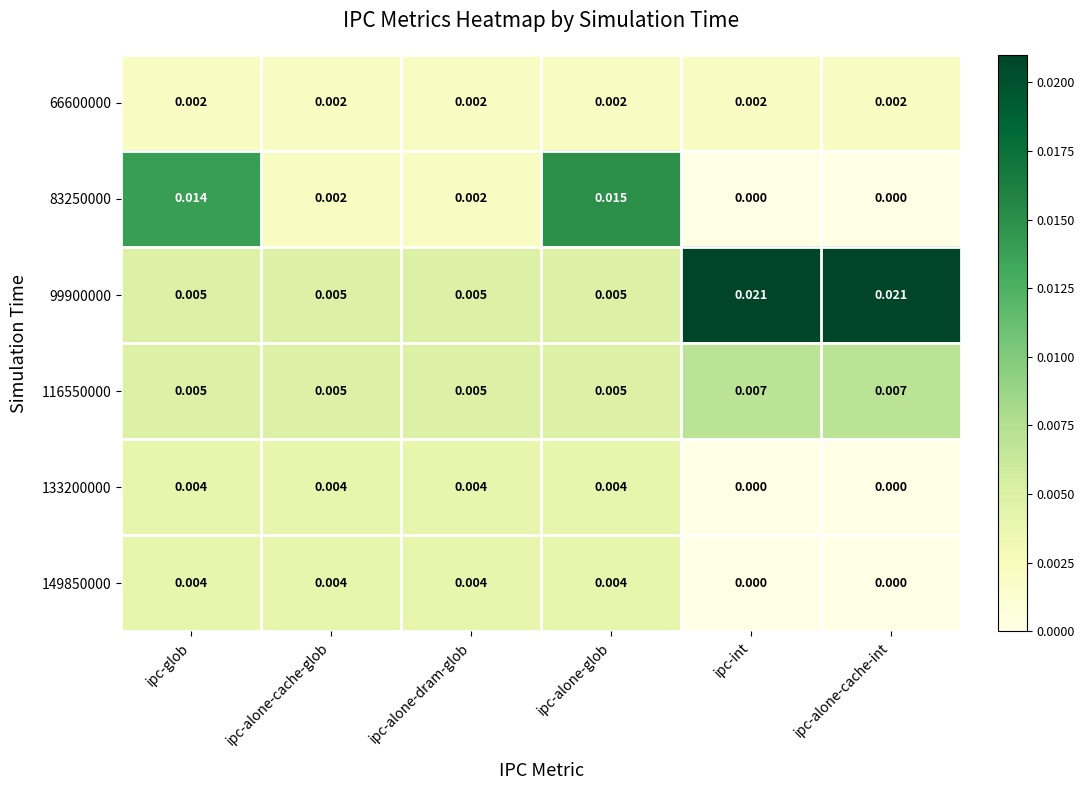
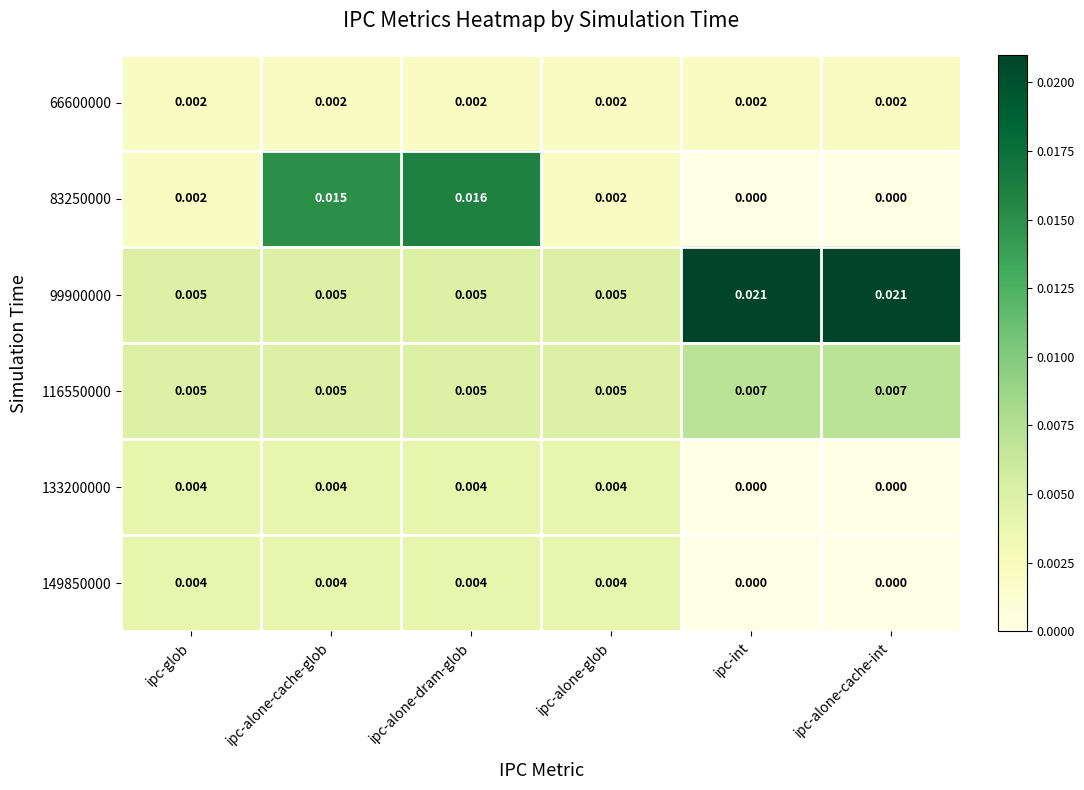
83250000, ipc-glob: 0.014 -> 0.002
83250000, ipc-alone-cache-glob: 0.002 -> 0.015
83250000, ipc-alone-dram-glob: 0.002 -> 0.016
83250000, ipc-alone-glob: 0.015 -> 0.002
